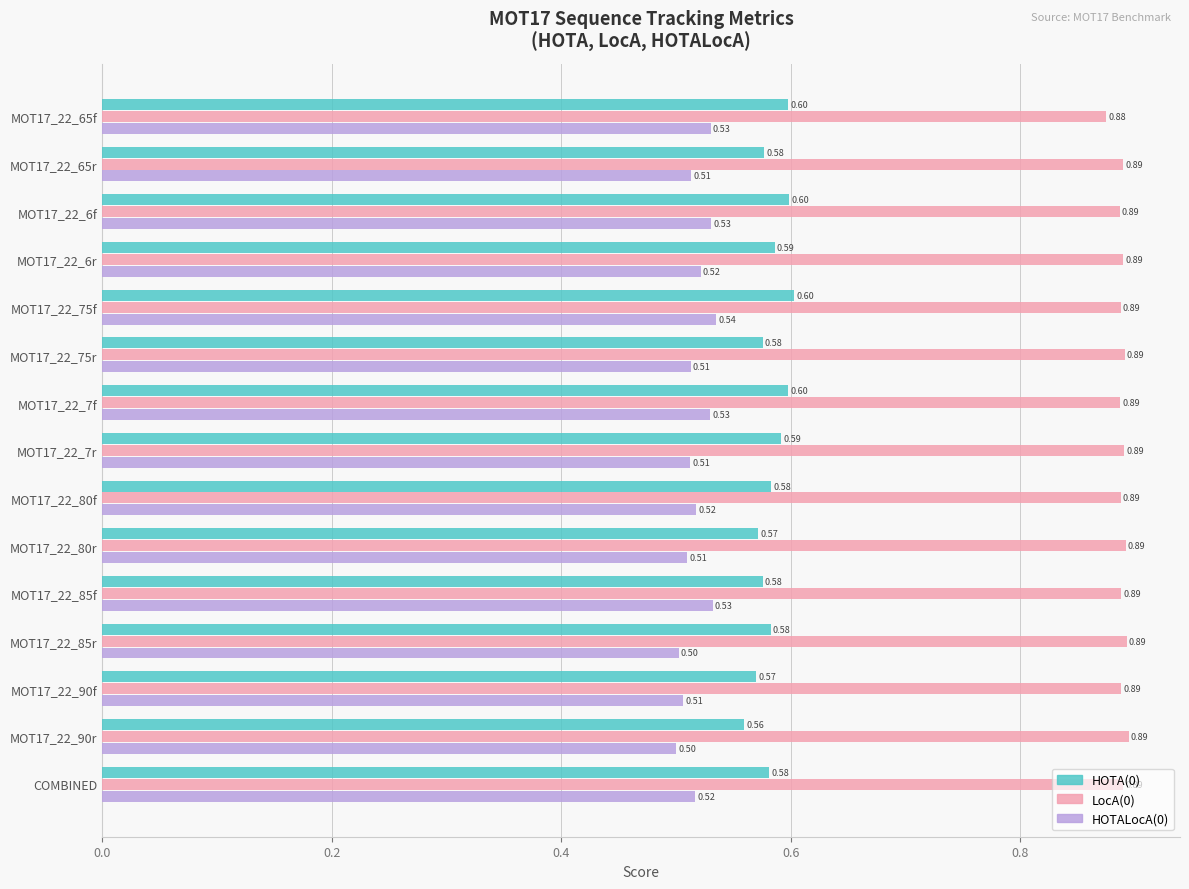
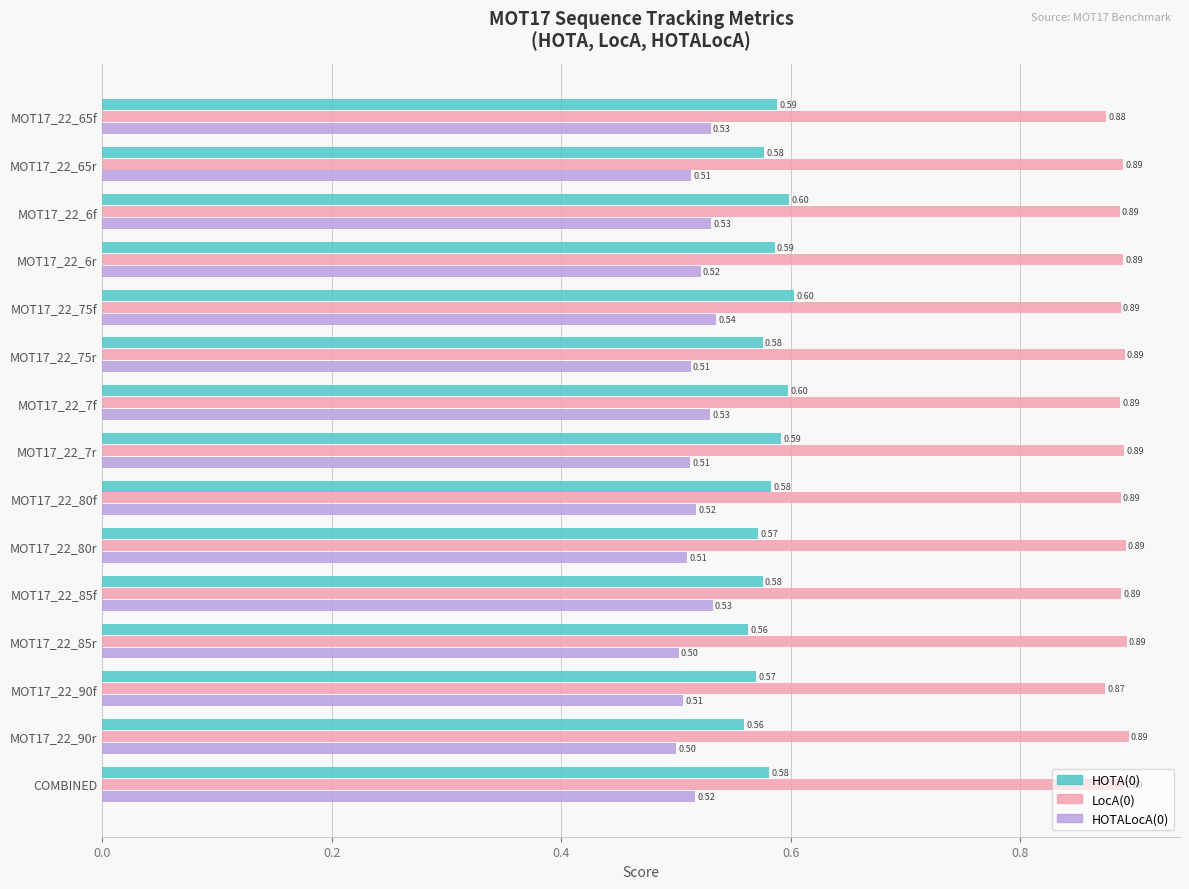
HOTA(0), MOT17_22_65f: 0.60 -> 0.59
HOTA(0), MOT17_22_85r: 0.58 -> 0.56
LocA(0), MOT17_22_90f: 0.89 -> 0.87
